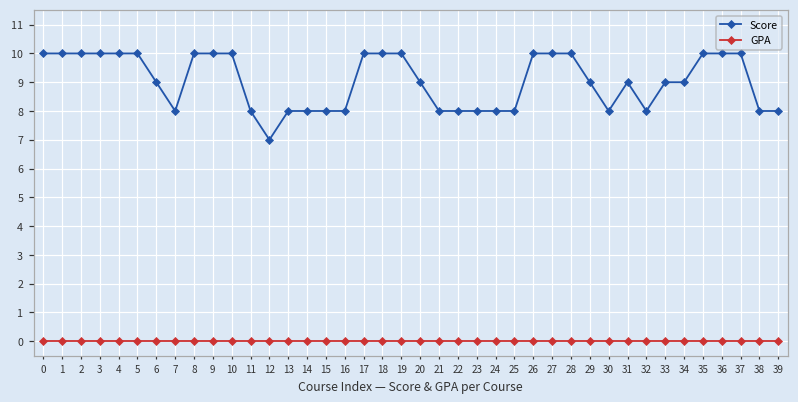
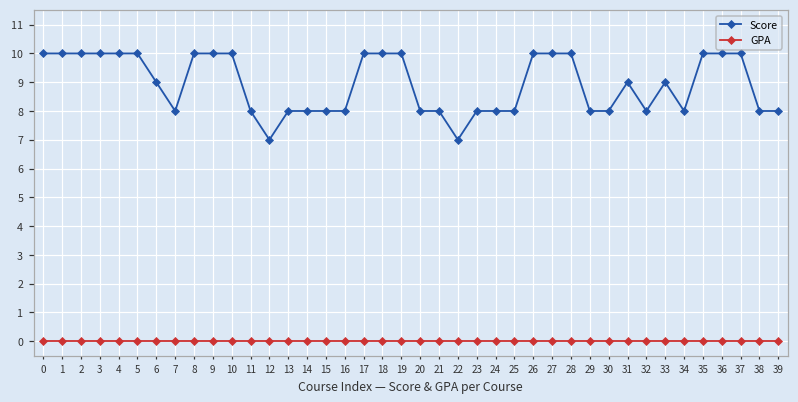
Score, 20: 9 -> 8
Score, 22: 8 -> 7
Score, 29: 9 -> 8
Score, 34: 9 -> 8
